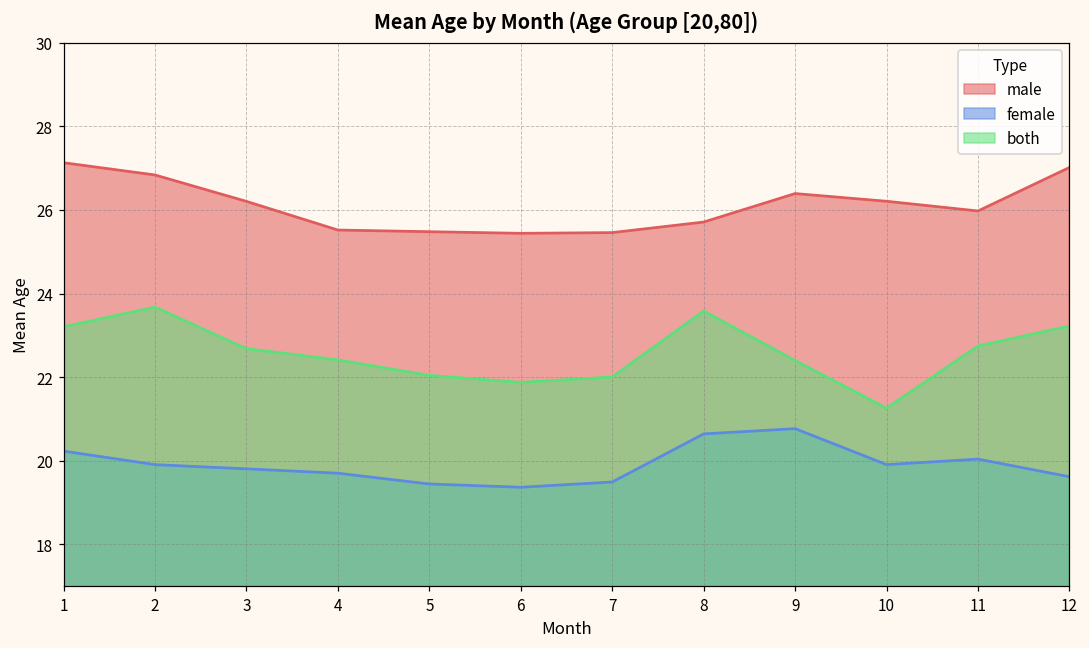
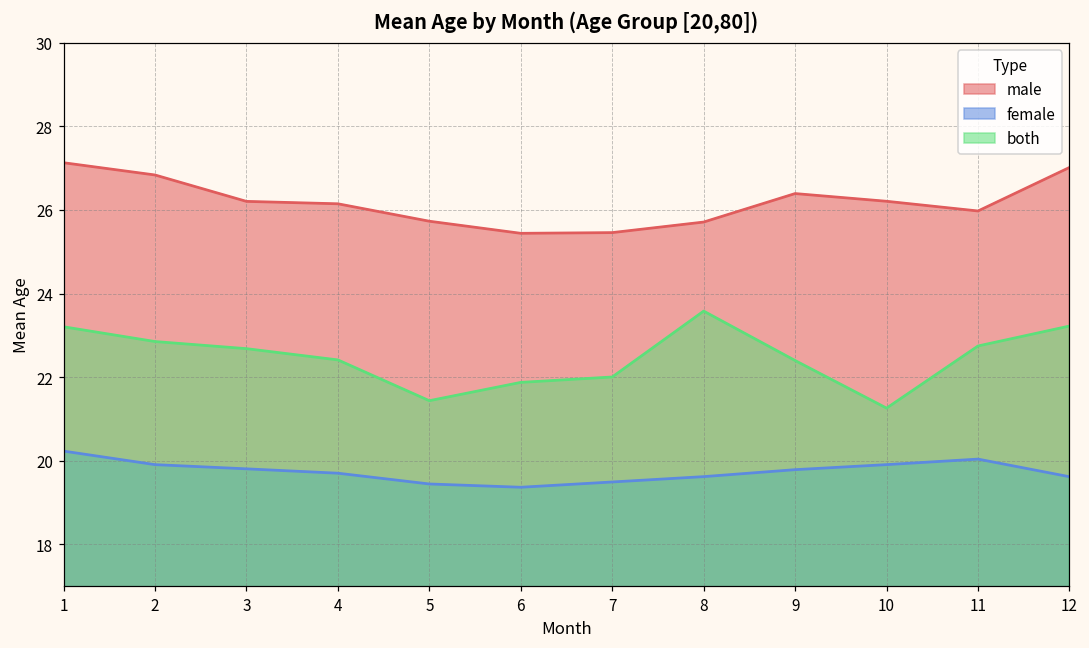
both, 2: 23.7 -> 22.9
male, 4: 25.5 -> 26.1
male, 5: 25.5 -> 25.7
both, 5: 22.0 -> 21.4
female, 8: 20.6 -> 19.6
female, 9: 20.8 -> 19.8
